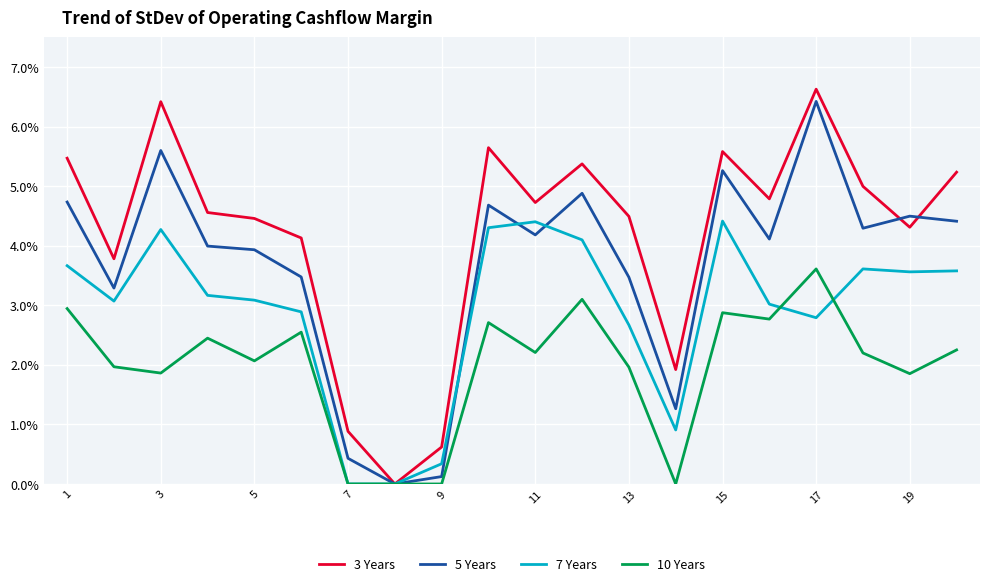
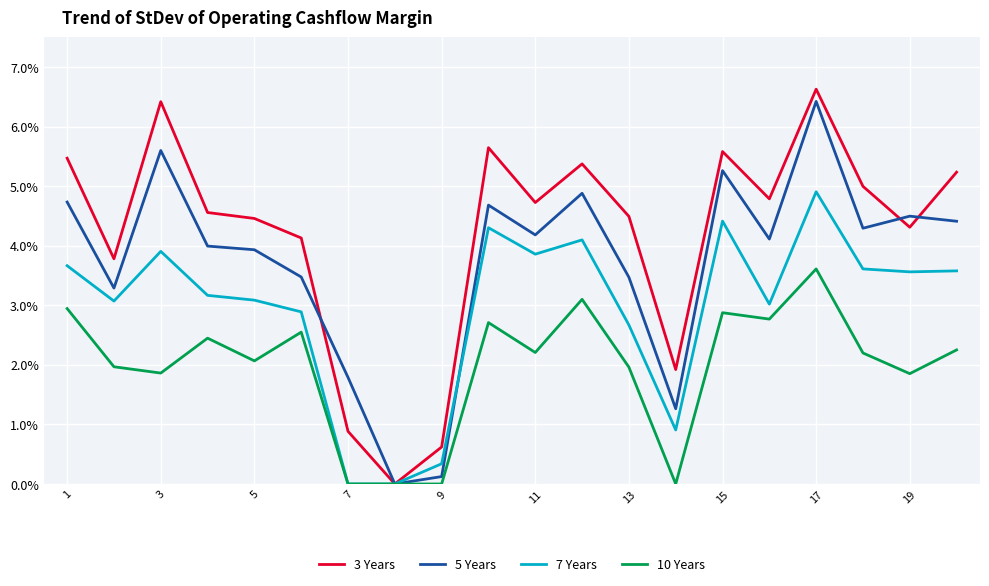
7 Years, 3: 4.3% -> 3.9%
5 Years, 7: 0.4% -> 1.8%
7 Years, 11: 4.4% -> 3.9%
7 Years, 17: 2.8% -> 4.9%
